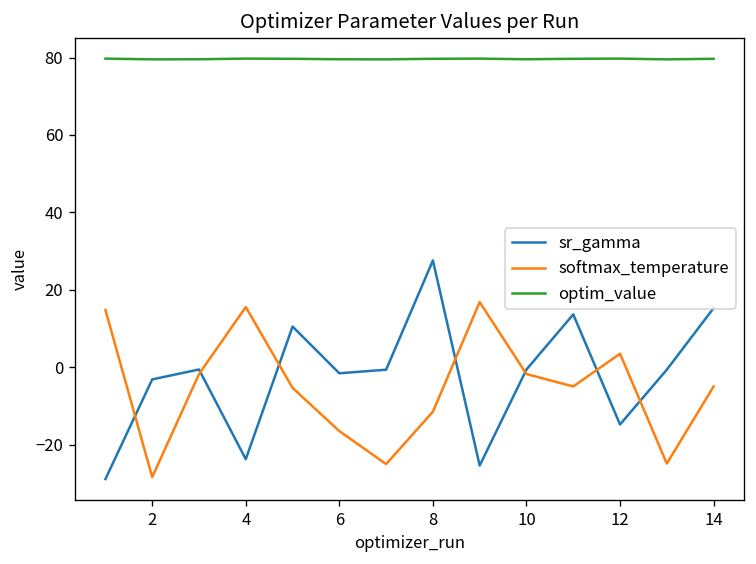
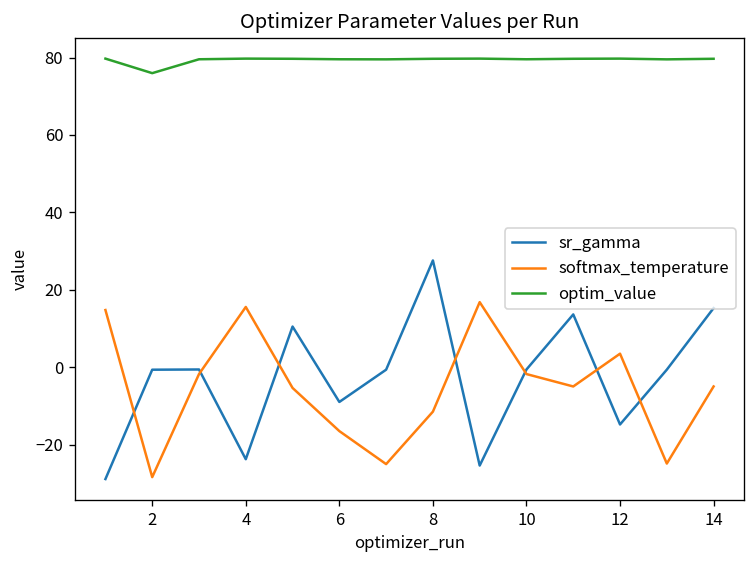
sr_gamma, 2: -3 -> -1
optim_value, 2: 80 -> 76
sr_gamma, 6: -2 -> -9
